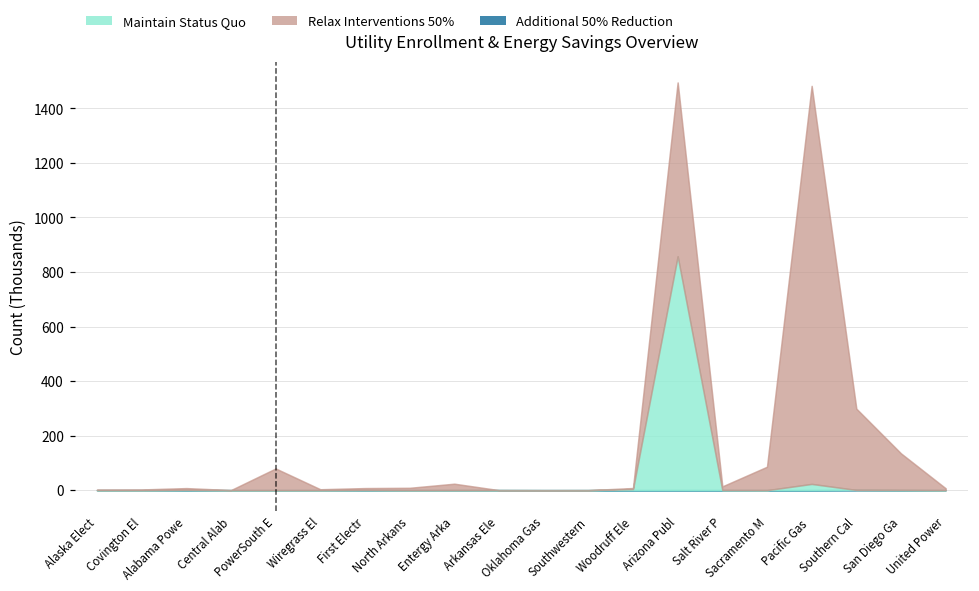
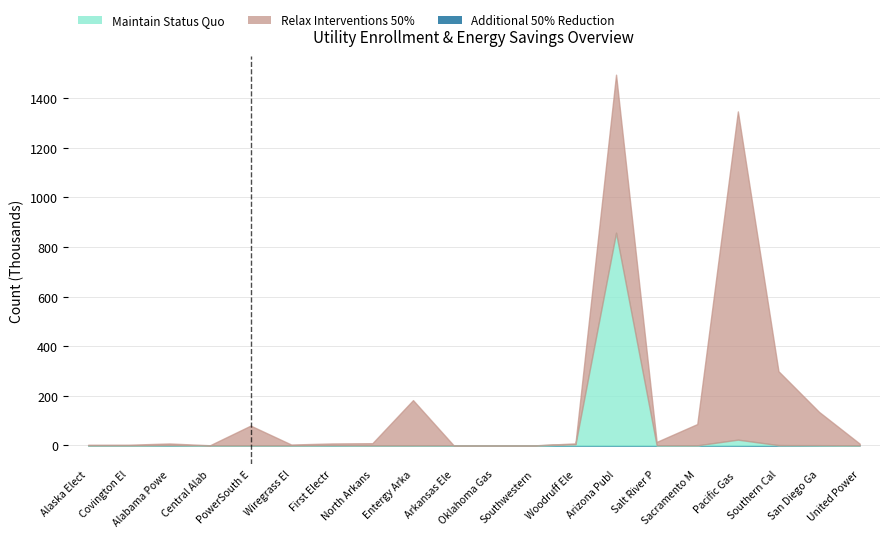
Relax Interventions 50%, Entergy Arka: 20 -> 180
Relax Interventions 50%, Pacific Gas: 1460 -> 1320
